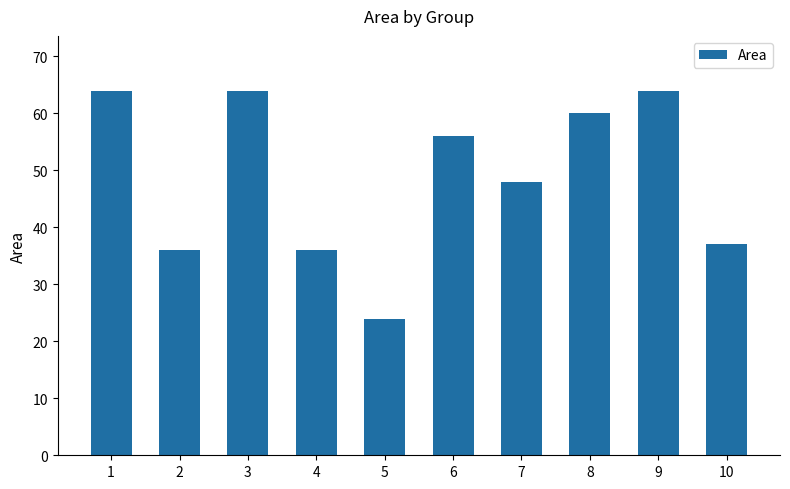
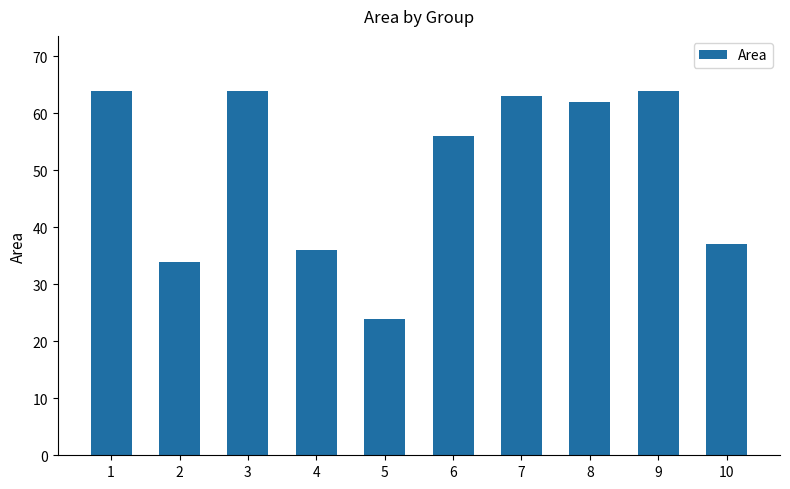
2: 36 -> 34
7: 48 -> 63
8: 60 -> 62
